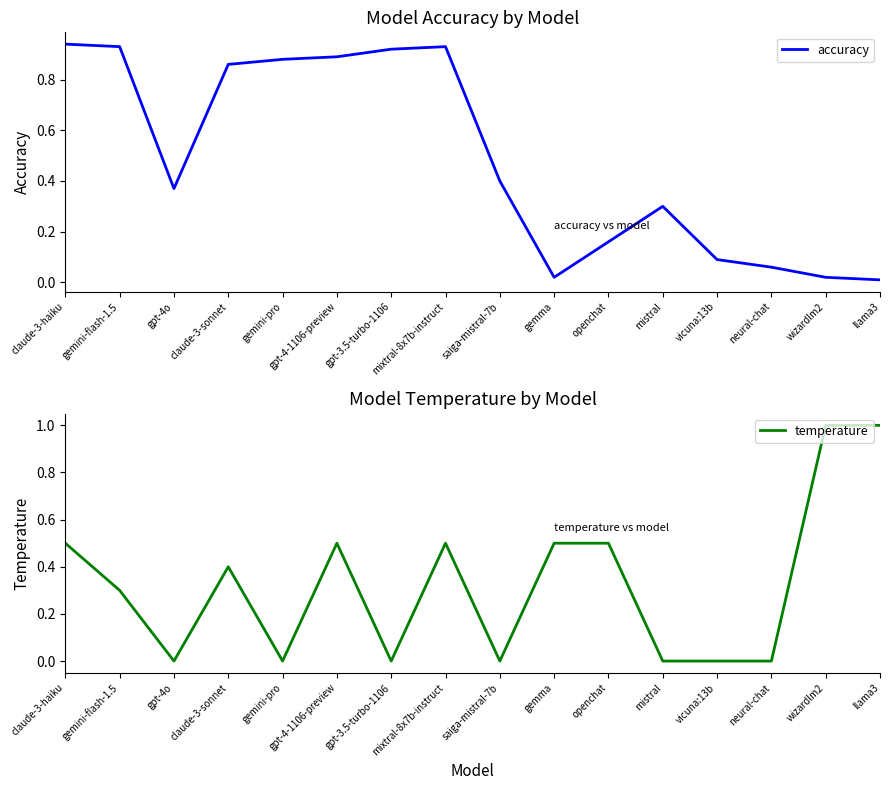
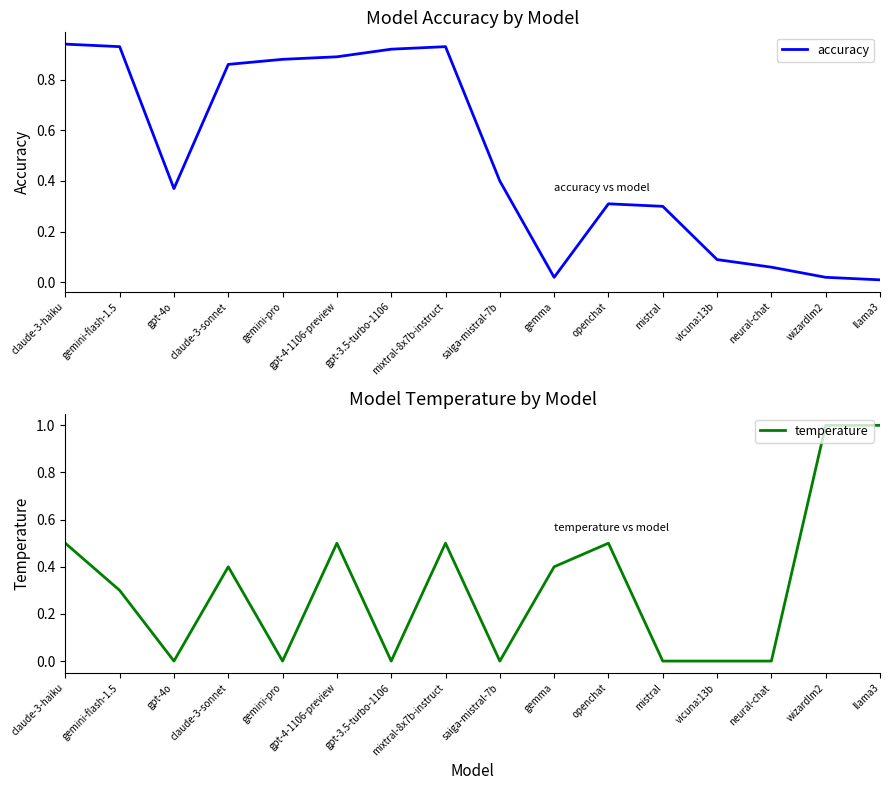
Model Accuracy by Model, openchat: 0.16 -> 0.31
Model Temperature by Model, gemma: 0.5 -> 0.4
